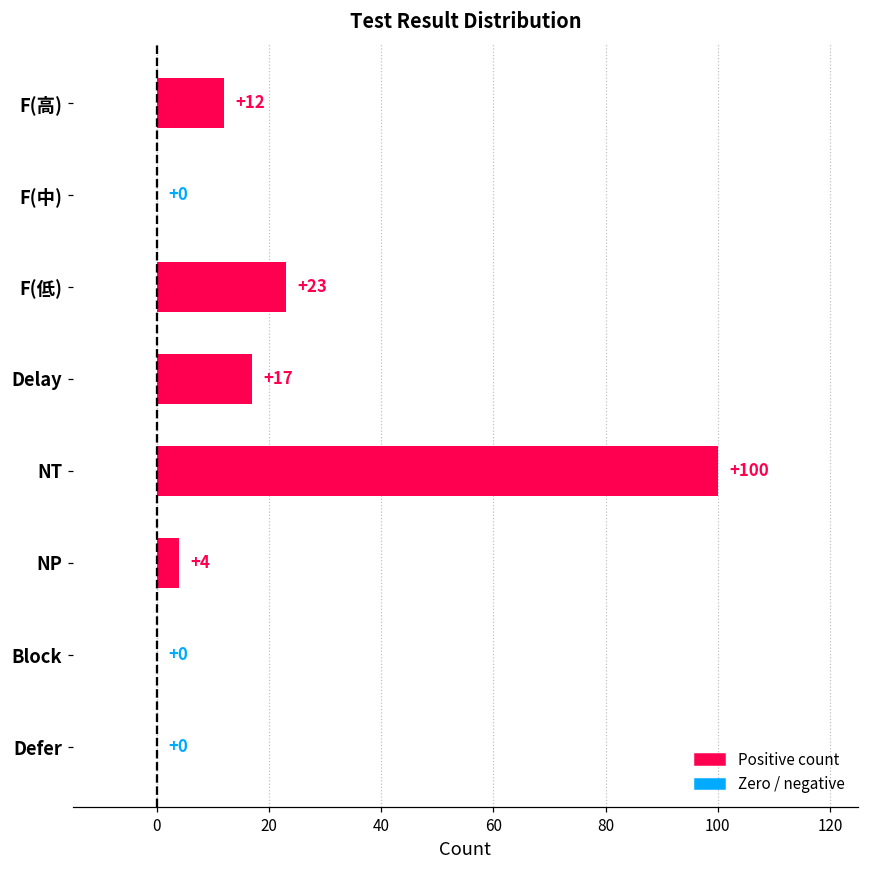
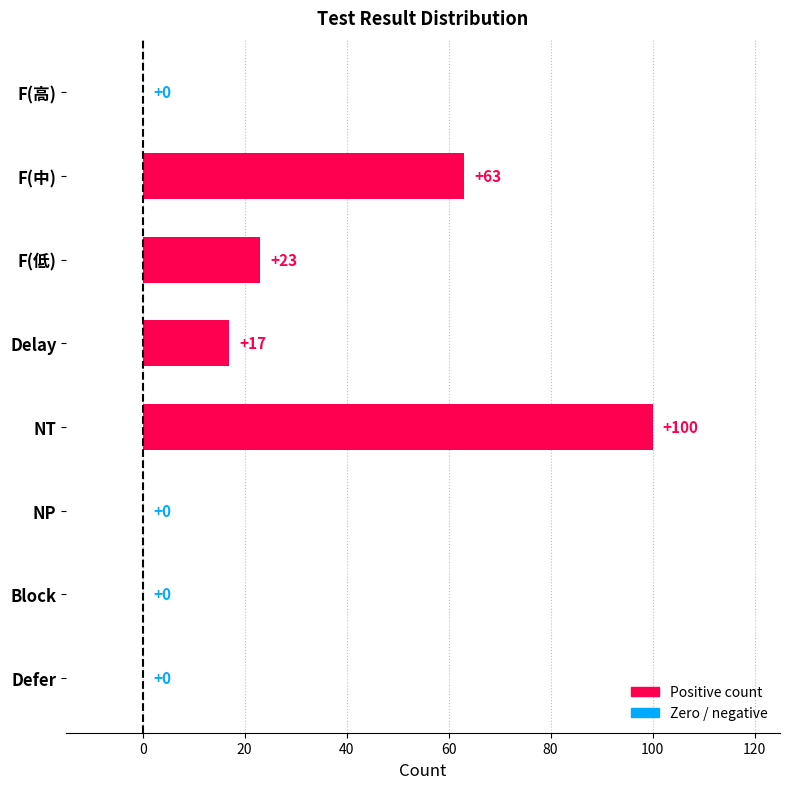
F(高): +12 -> +0
F(中): +0 -> +63
NP: +4 -> +0
